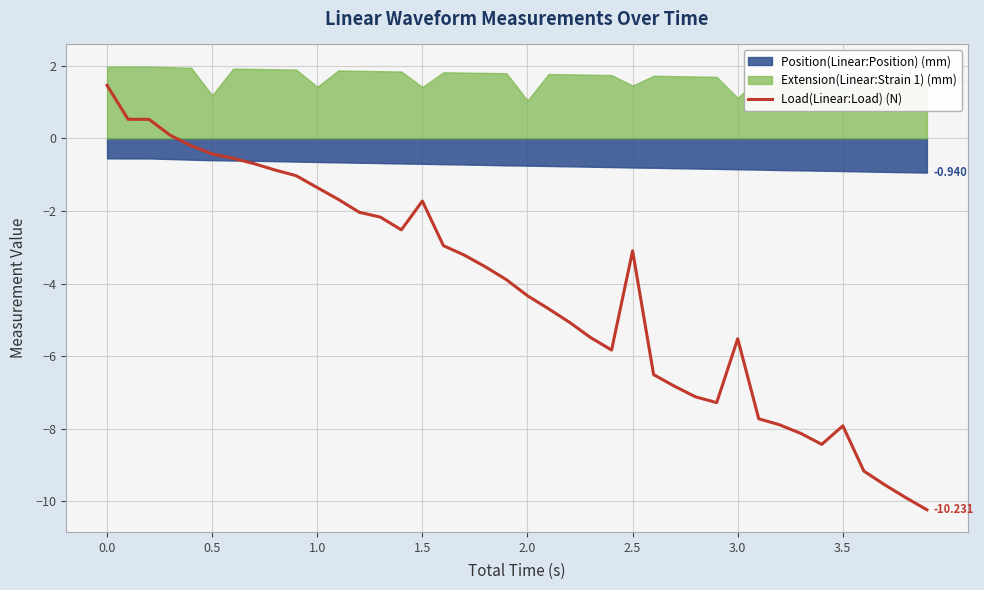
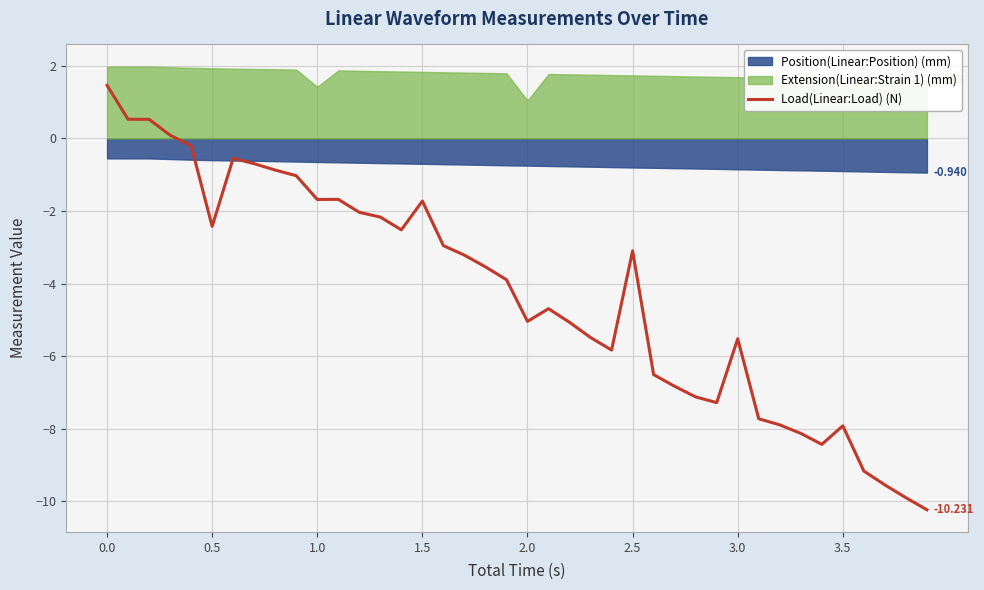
Load(Linear:Load) (N), 0.5: -0.4 -> -2.4
Extension(Linear:Strain 1) (mm), 0.5: 1.2 -> 1.9
Load(Linear:Load) (N), 1.0: -1.4 -> -1.7
Extension(Linear:Strain 1) (mm), 1.5: 1.4 -> 1.8
Load(Linear:Load) (N), 2.0: -4.3 -> -5.0
Extension(Linear:Strain 1) (mm), 2.5: 1.5 -> 1.7
Extension(Linear:Strain 1) (mm), 3.0: 1.1 -> 1.7
